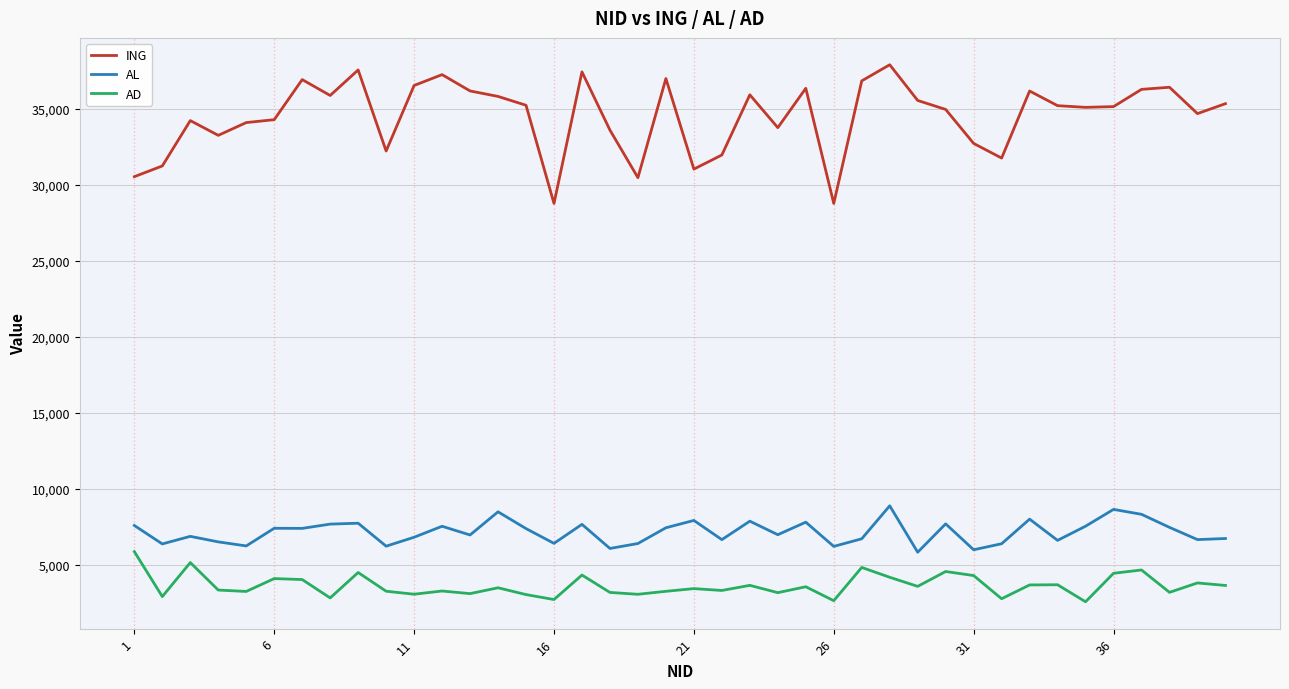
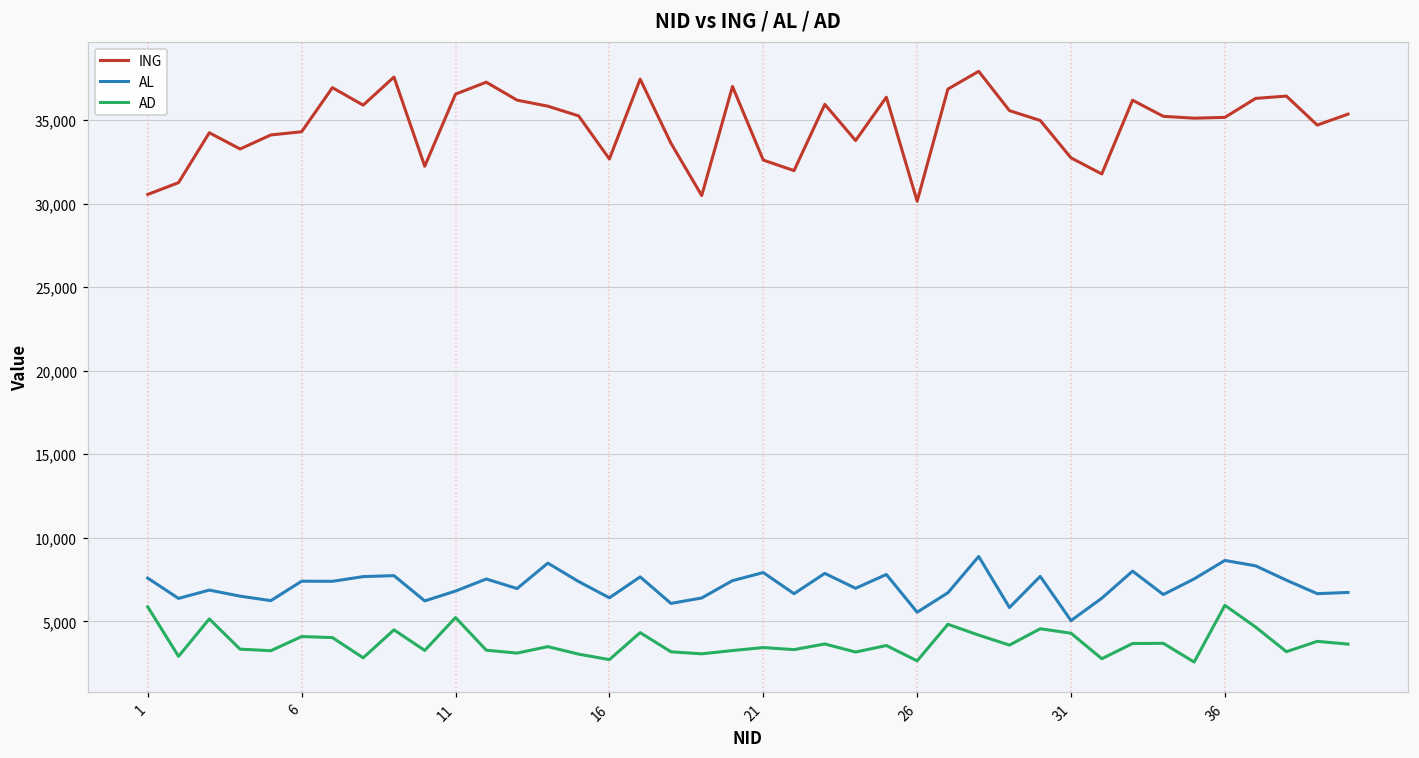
AD, 11: 3,100 -> 5,200
ING, 16: 28,800 -> 32,700
ING, 21: 31,100 -> 32,600
ING, 26: 28,800 -> 30,100
AL, 26: 6,200 -> 5,500
AL, 31: 6,000 -> 5,000
AD, 36: 4,400 -> 6,000
